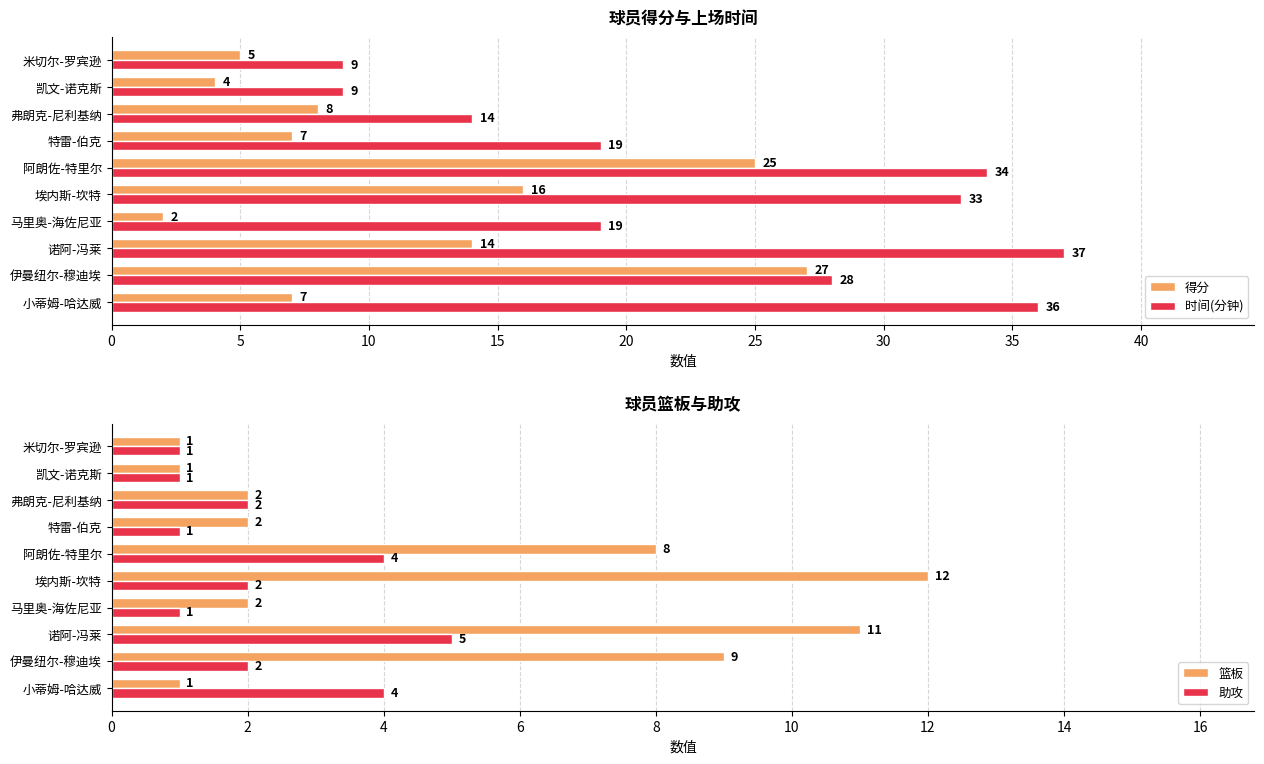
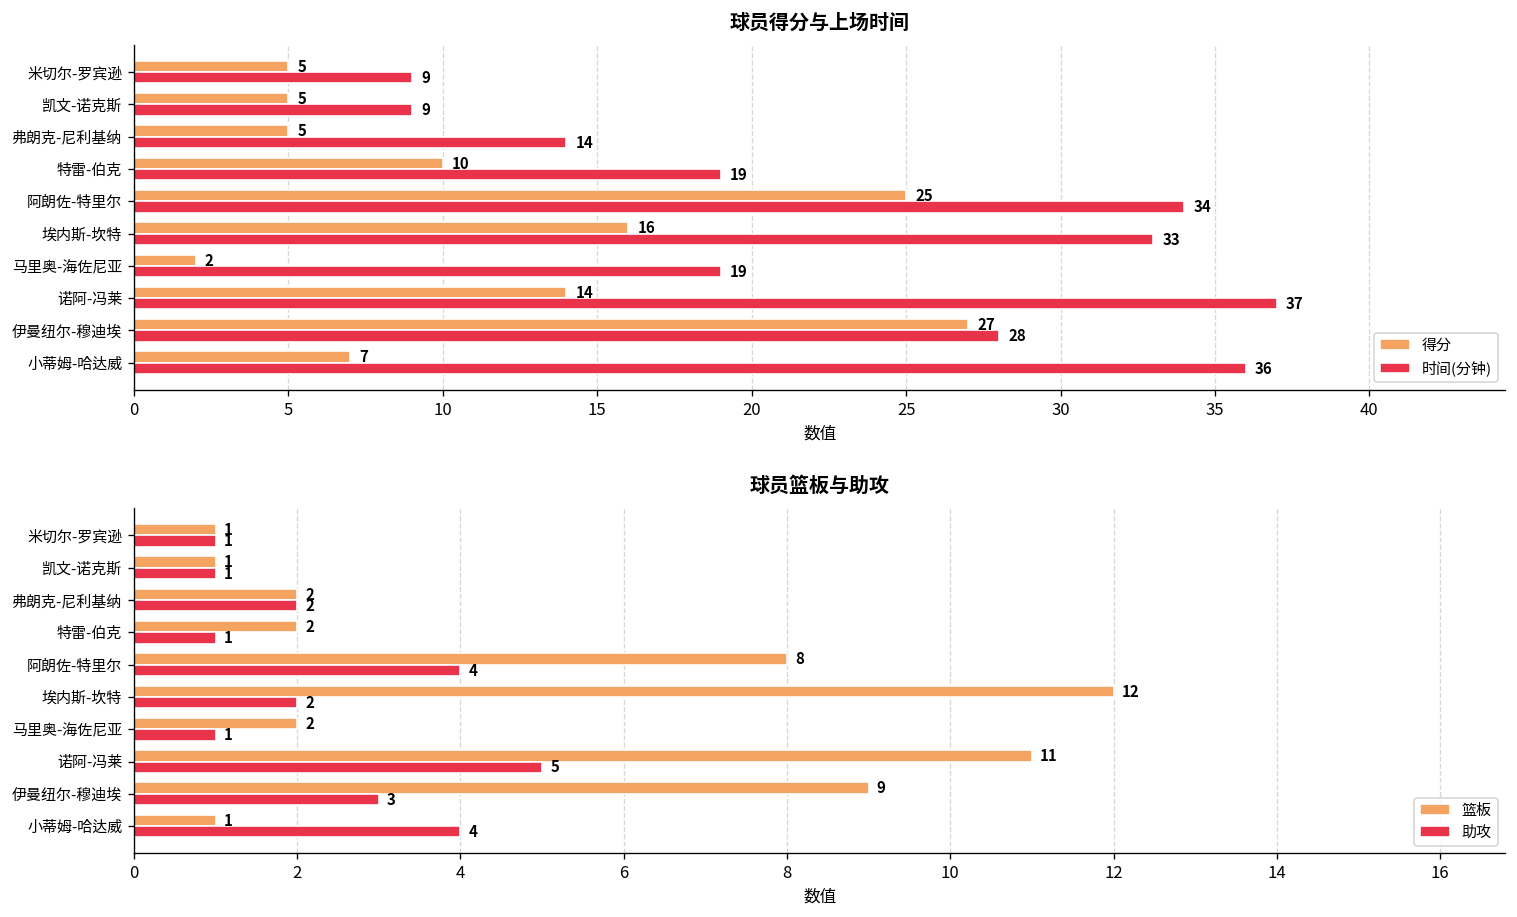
球员得分与上场时间, 得分, 凯文-诺克斯: 4 -> 5
球员得分与上场时间, 得分, 弗朗克-尼利基纳: 8 -> 5
球员得分与上场时间, 得分, 特雷-伯克: 7 -> 10
球员篮板与助攻, 助攻, 伊曼纽尔-穆迪埃: 2 -> 3
